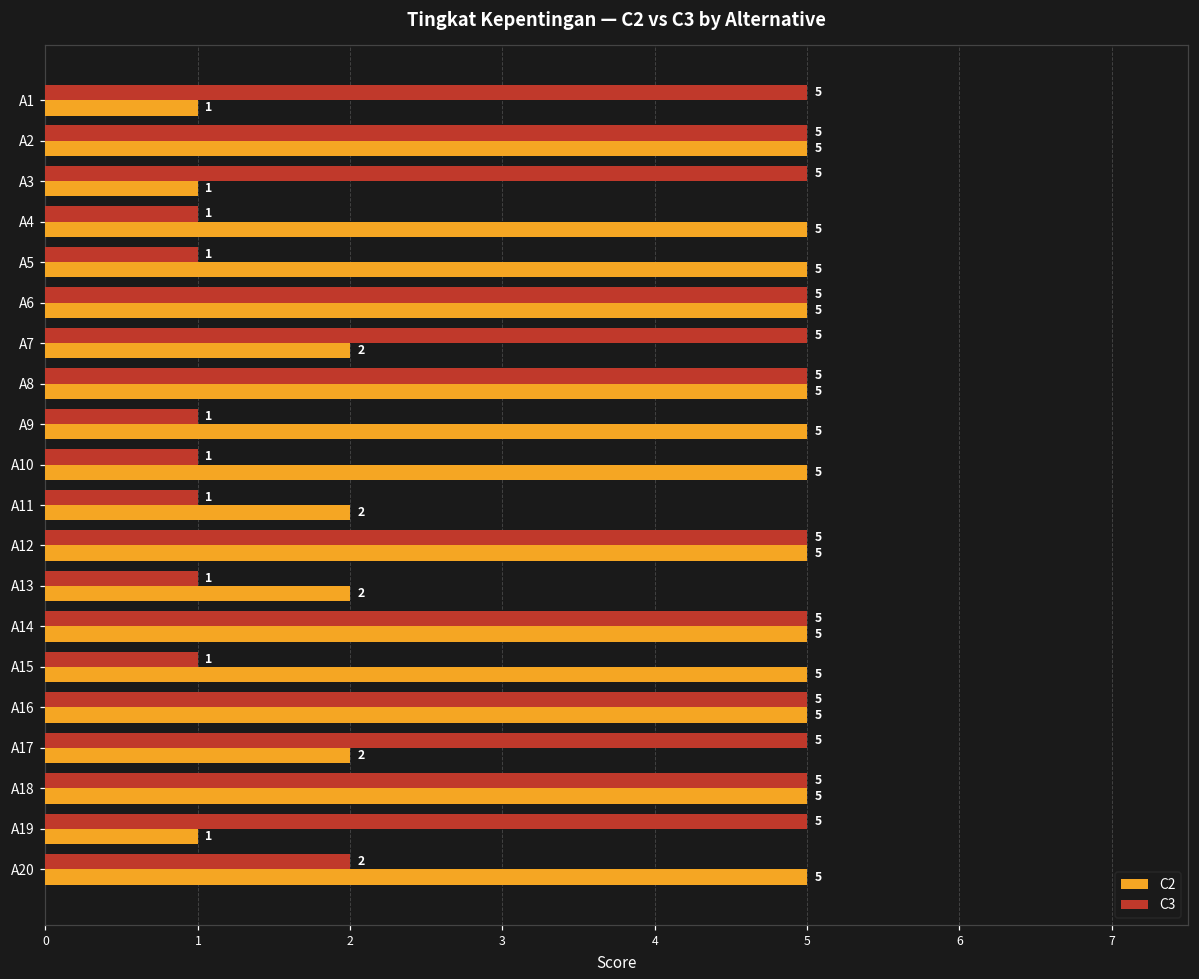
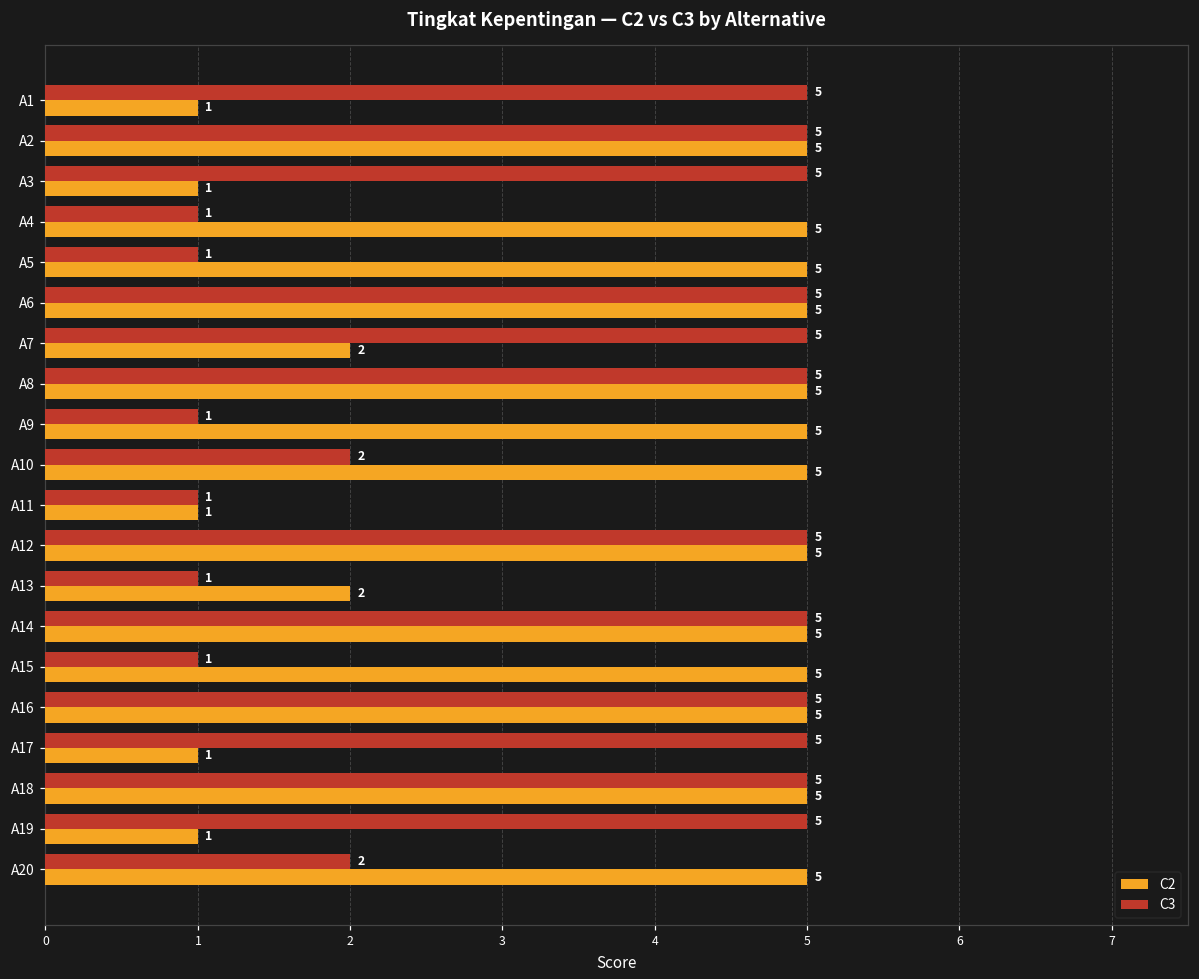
C3, A10: 1 -> 2
C2, A11: 2 -> 1
C2, A17: 2 -> 1
